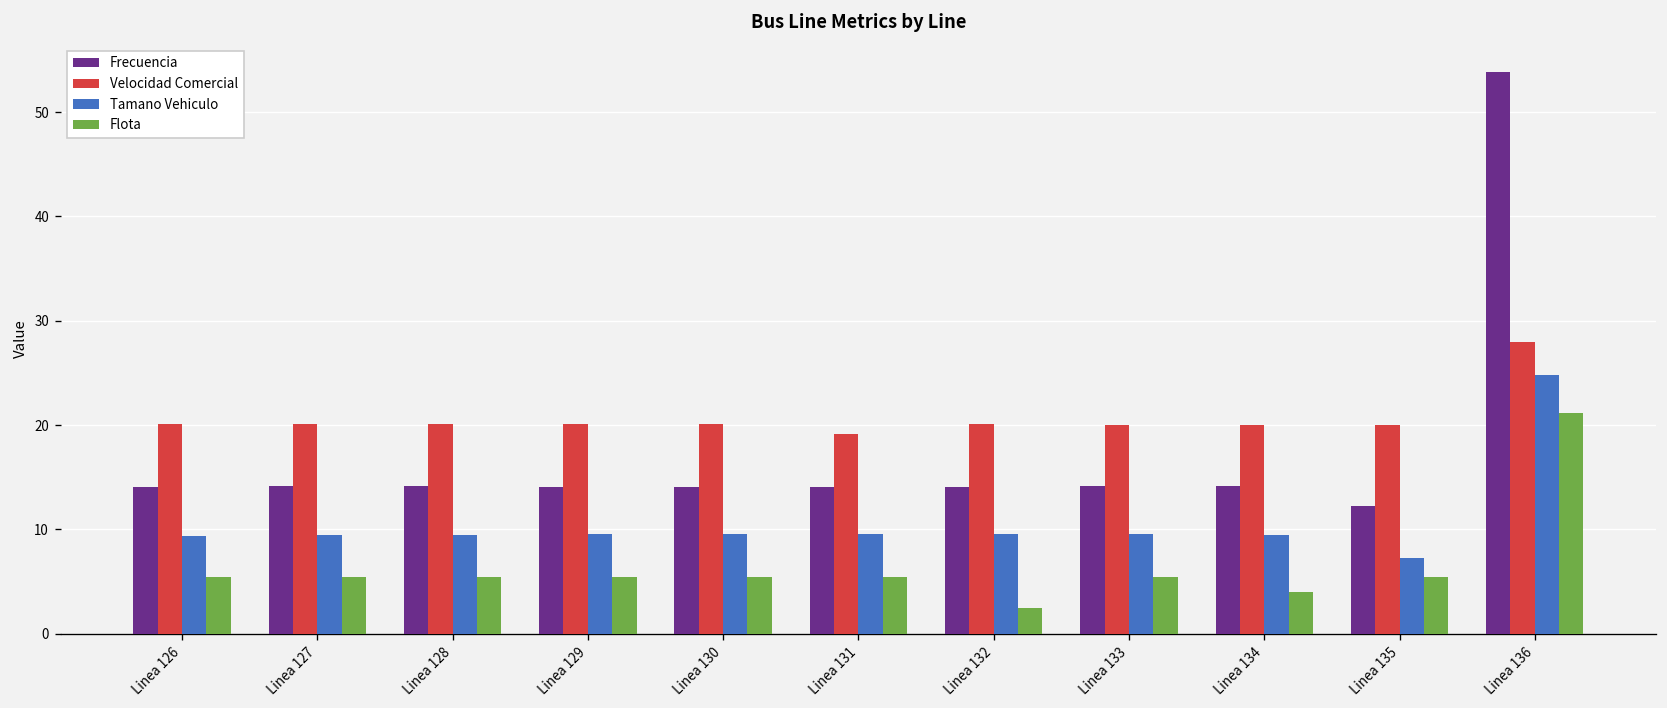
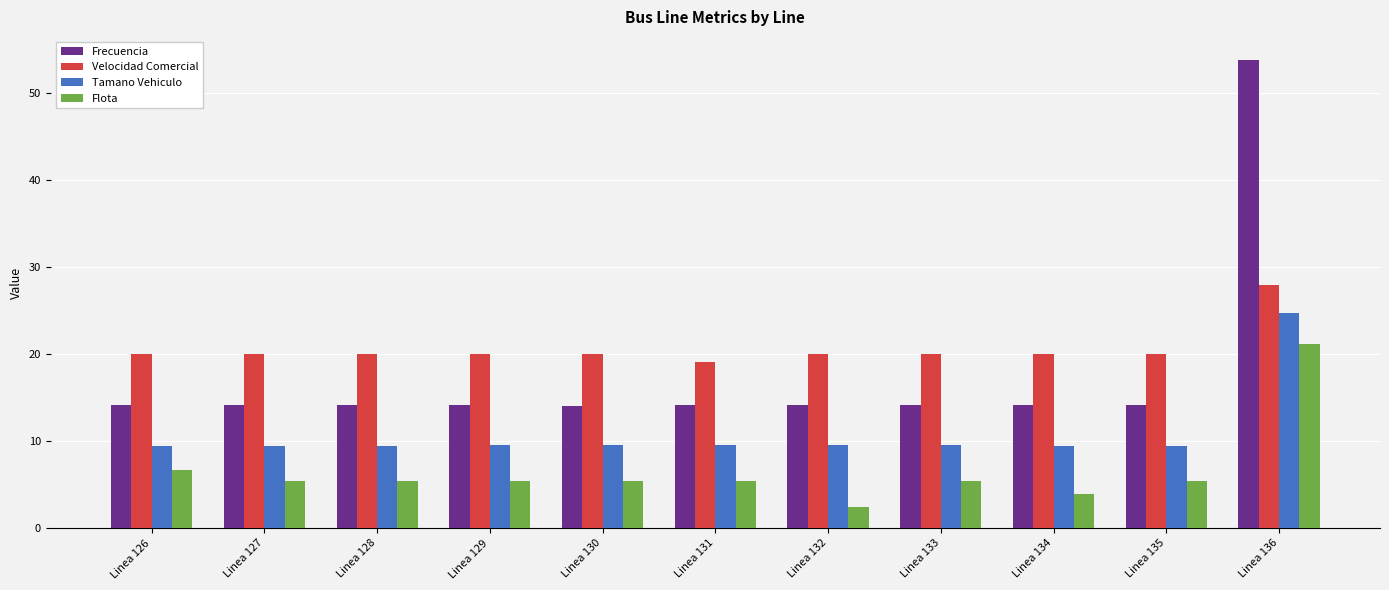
Flota, Linea 126: 5 -> 7
Frecuencia, Linea 135: 12 -> 14
Tamano Vehiculo, Linea 135: 7 -> 9
